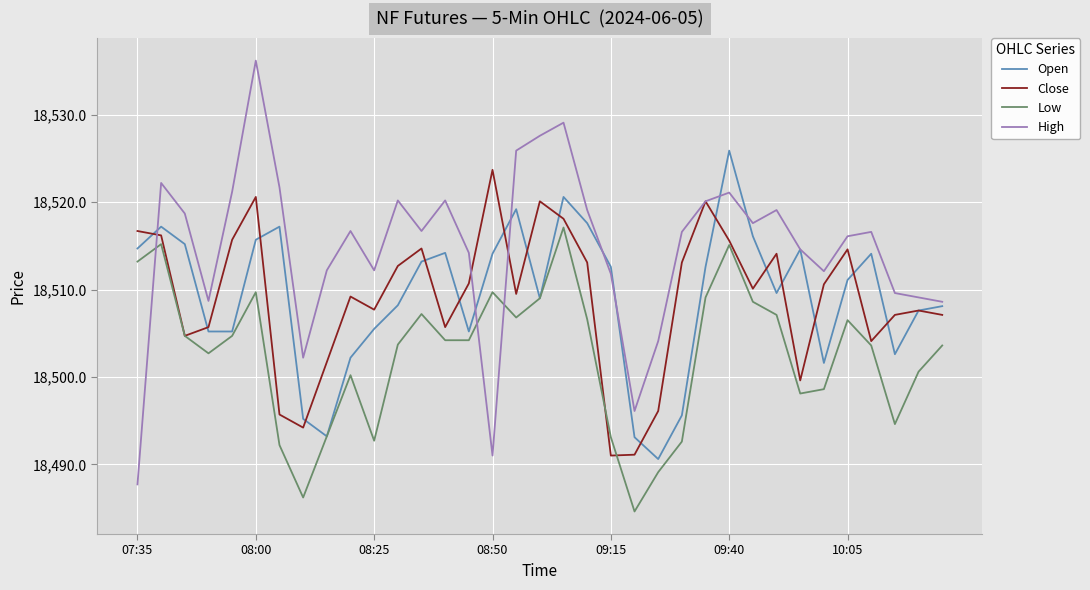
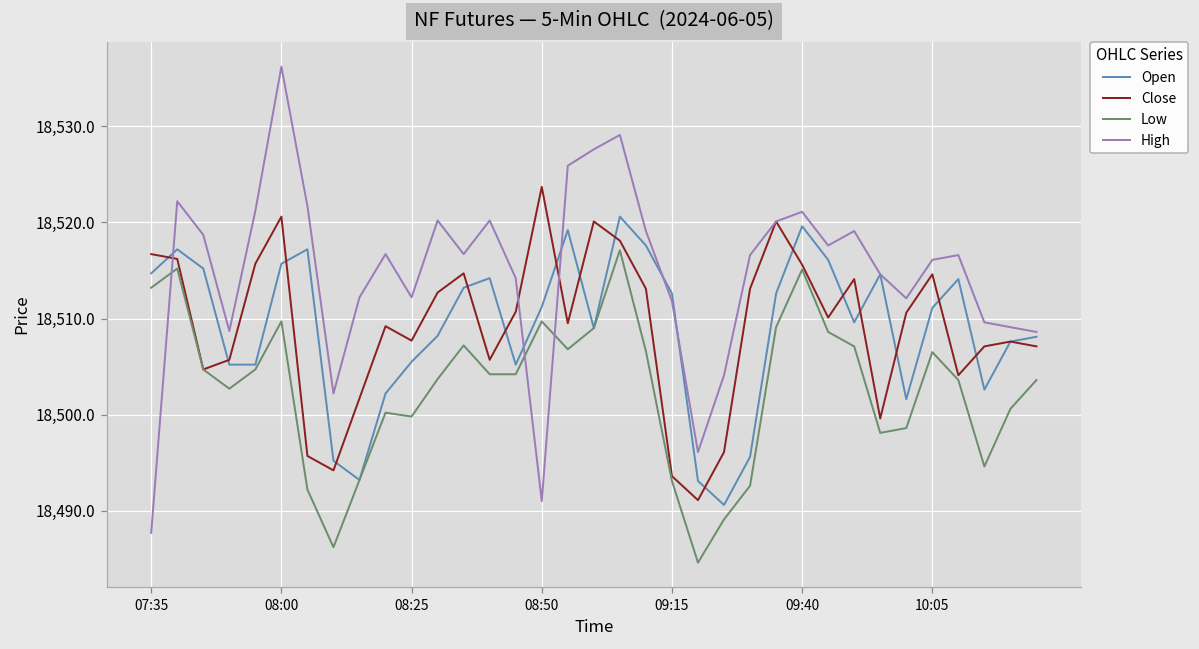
Low, 08:25: 18,493 -> 18,500
Open, 08:50: 18,514 -> 18,511
Close, 09:15: 18,491 -> 18,494
Open, 09:40: 18,526 -> 18,520
